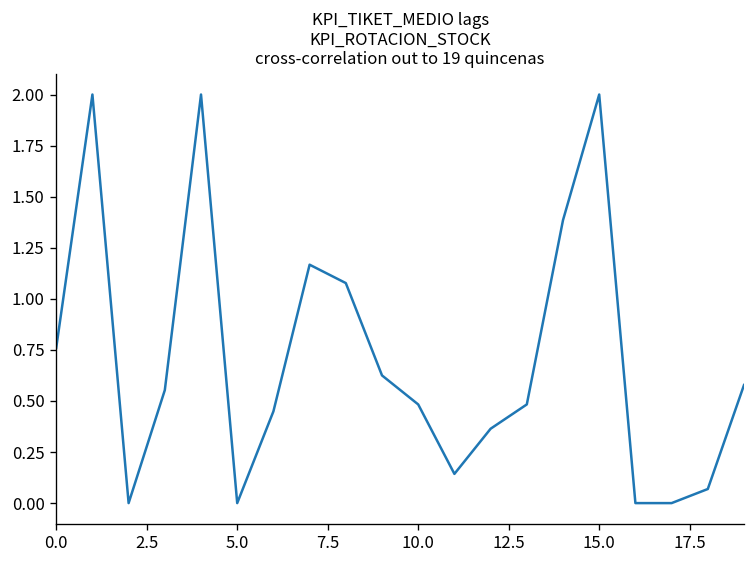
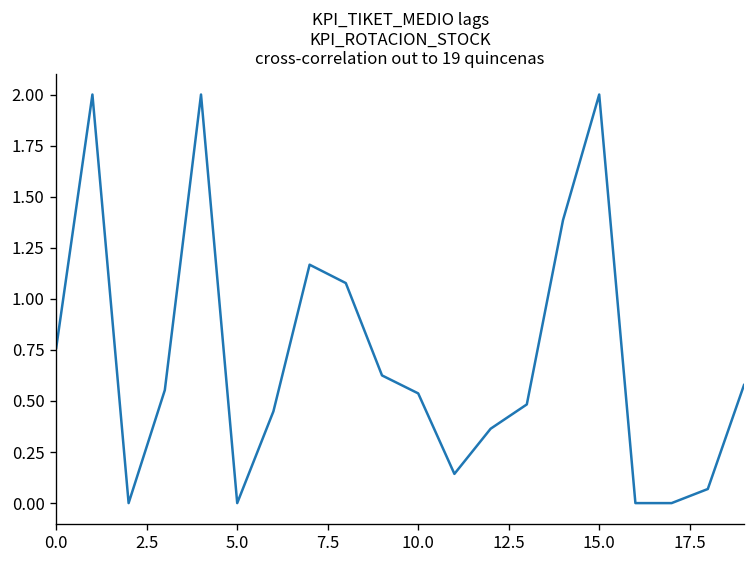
10.0: 0.48 -> 0.54
